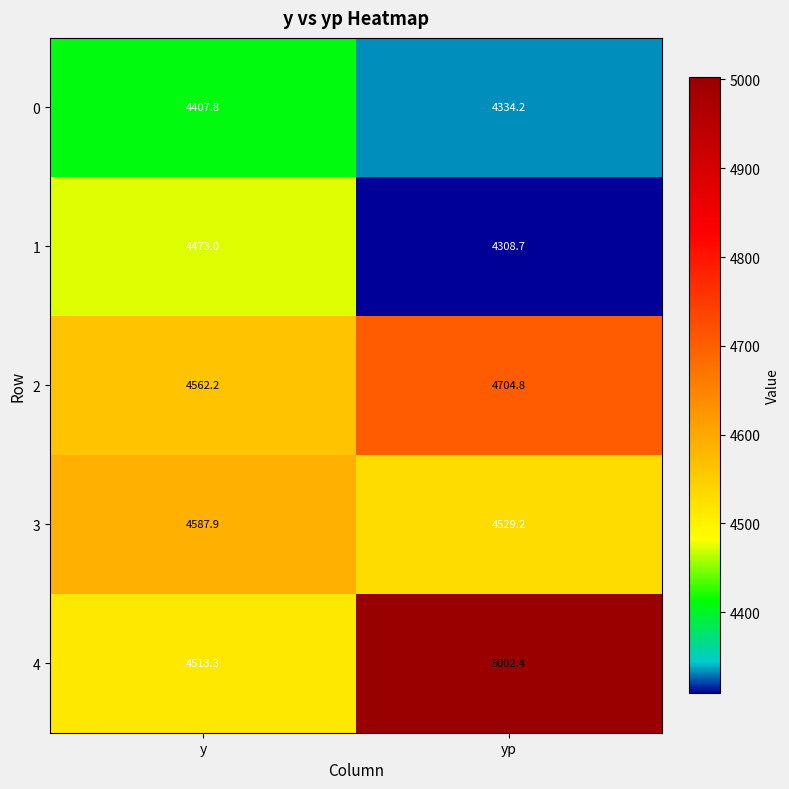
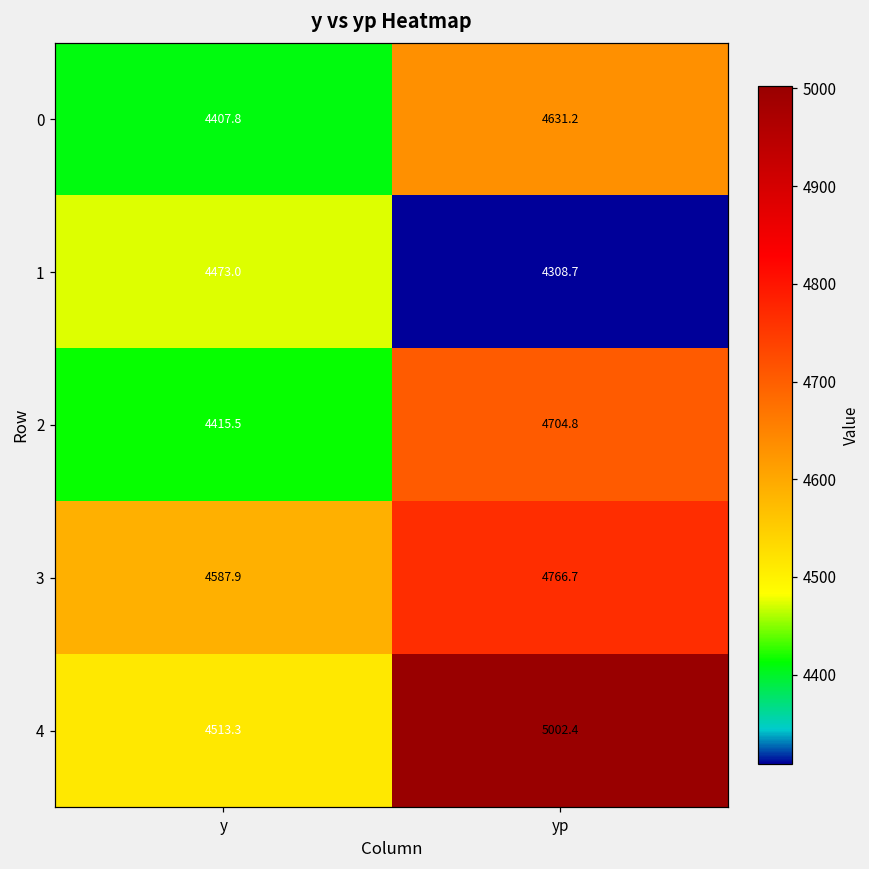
0, yp: 4334.2 -> 4631.2
2, y: 4562.2 -> 4415.5
3, yp: 4529.2 -> 4766.7
